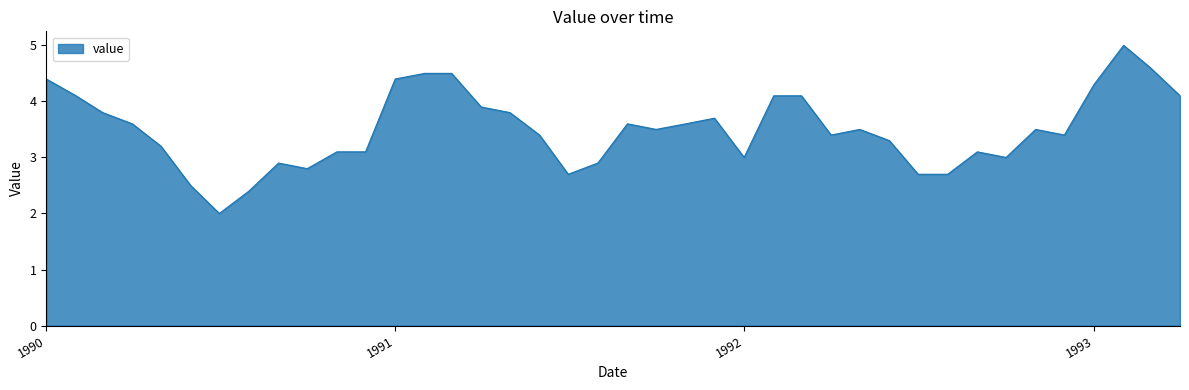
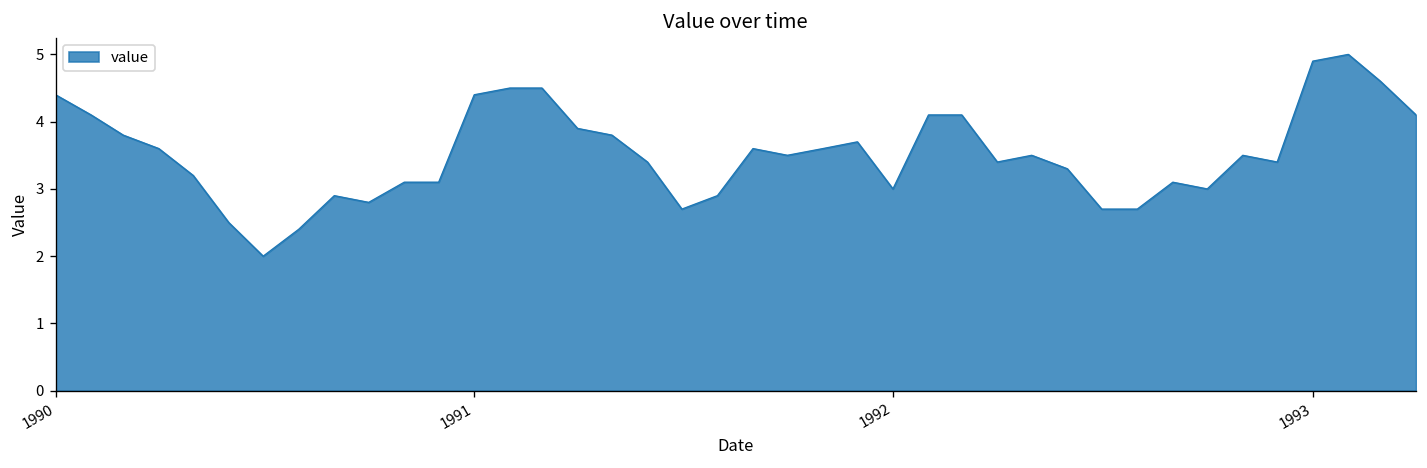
1993: 4.3 -> 4.9
